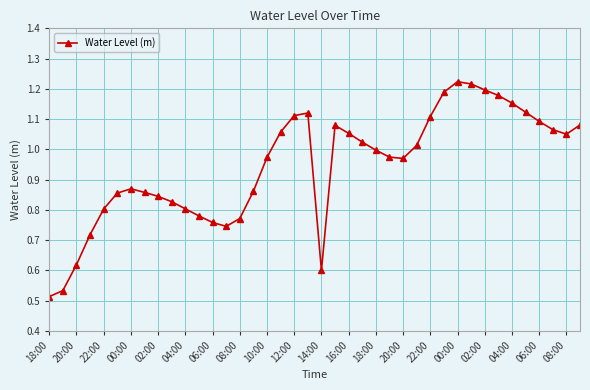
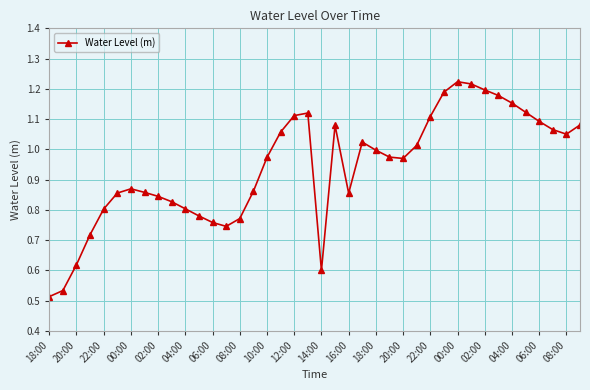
16:00: 1.05 -> 0.86
